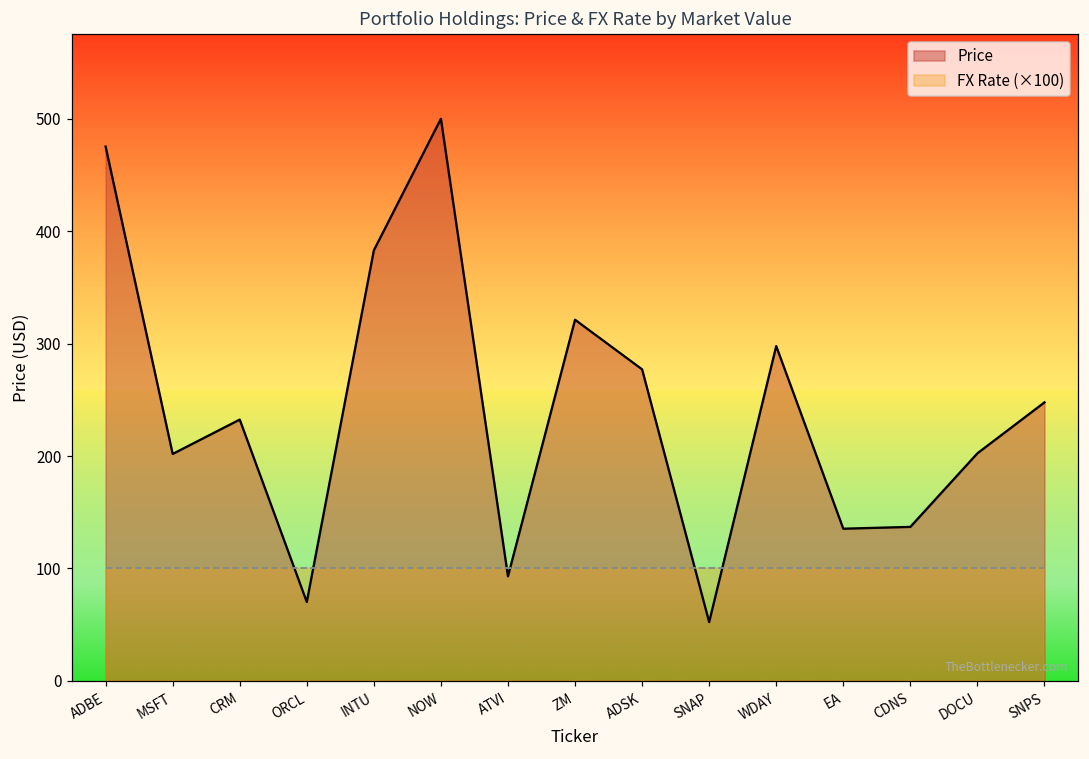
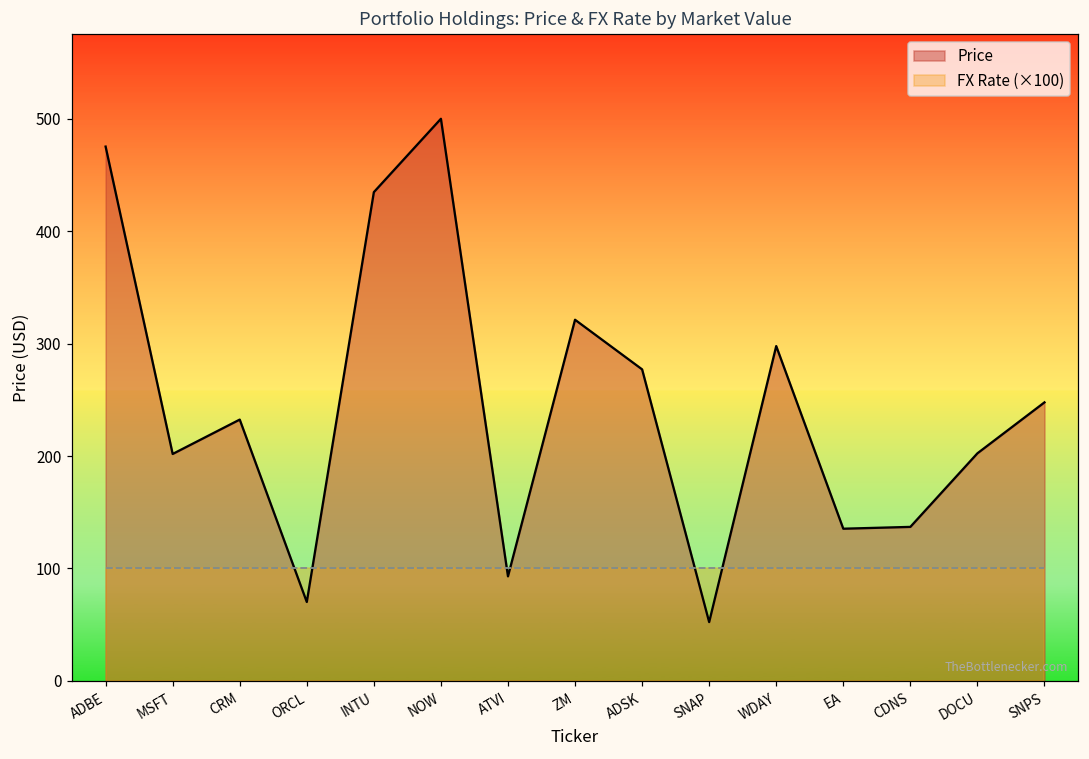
Price, INTU: 383 -> 435
